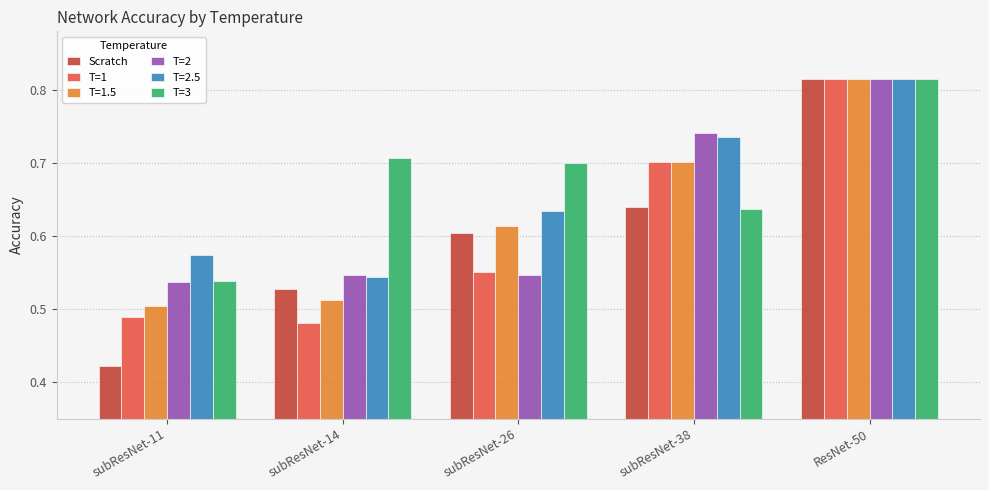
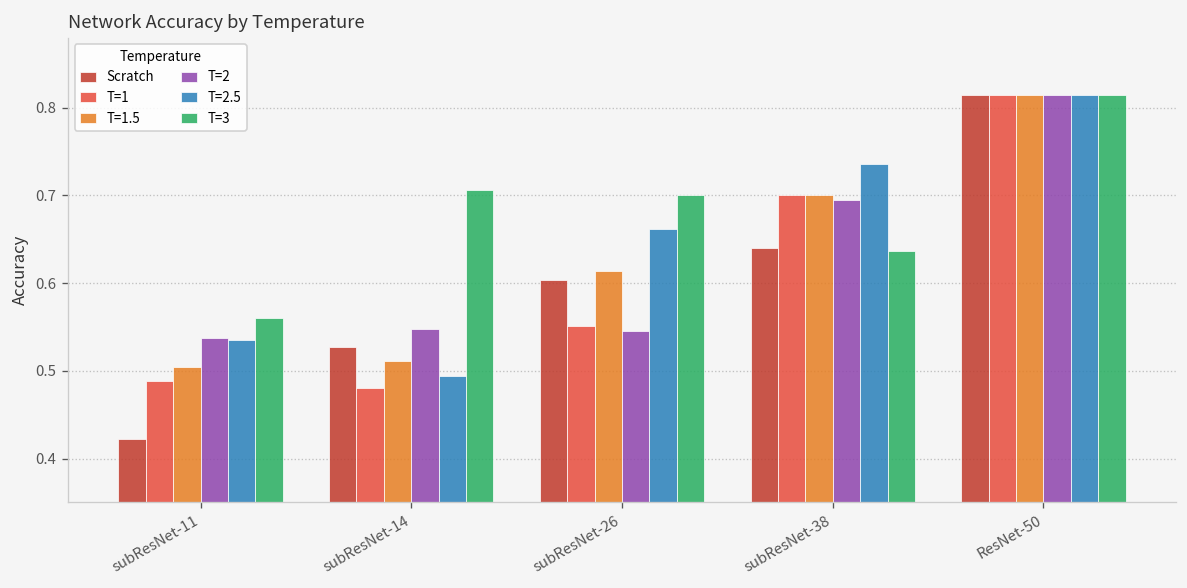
T=2.5, subResNet-11: 0.57 -> 0.54
T=3, subResNet-11: 0.54 -> 0.56
T=2.5, subResNet-14: 0.54 -> 0.49
T=2.5, subResNet-26: 0.63 -> 0.66
T=2, subResNet-38: 0.74 -> 0.70
